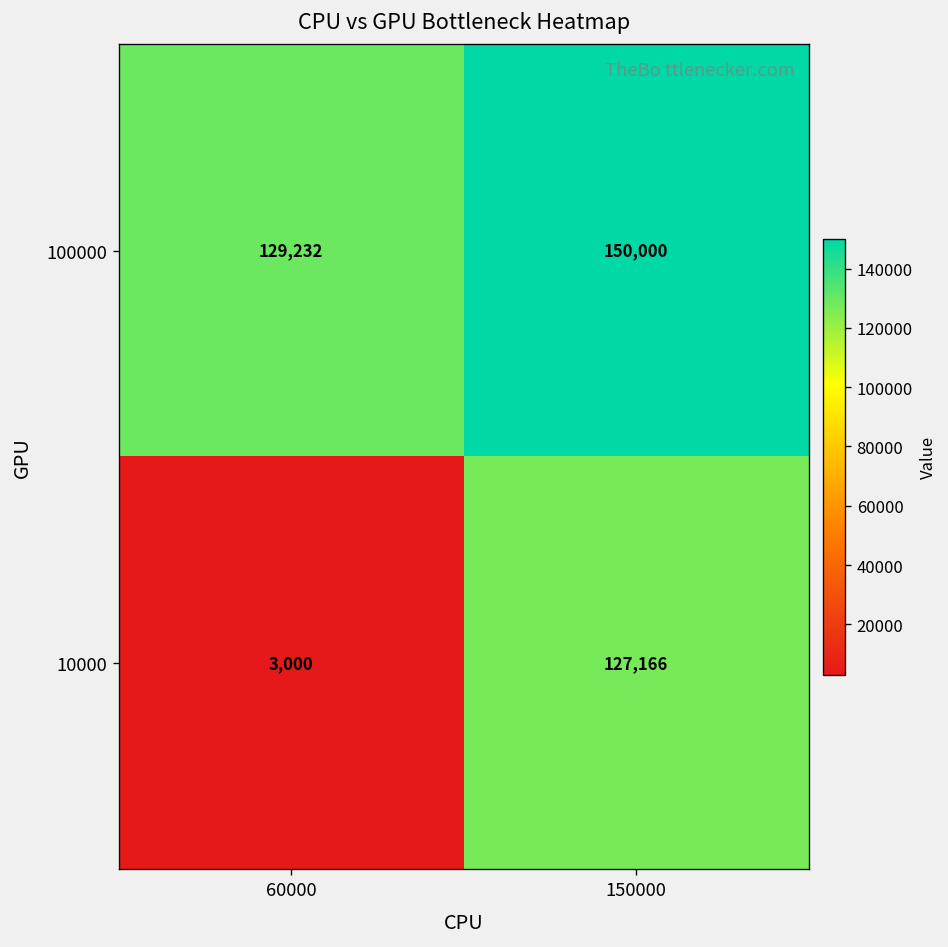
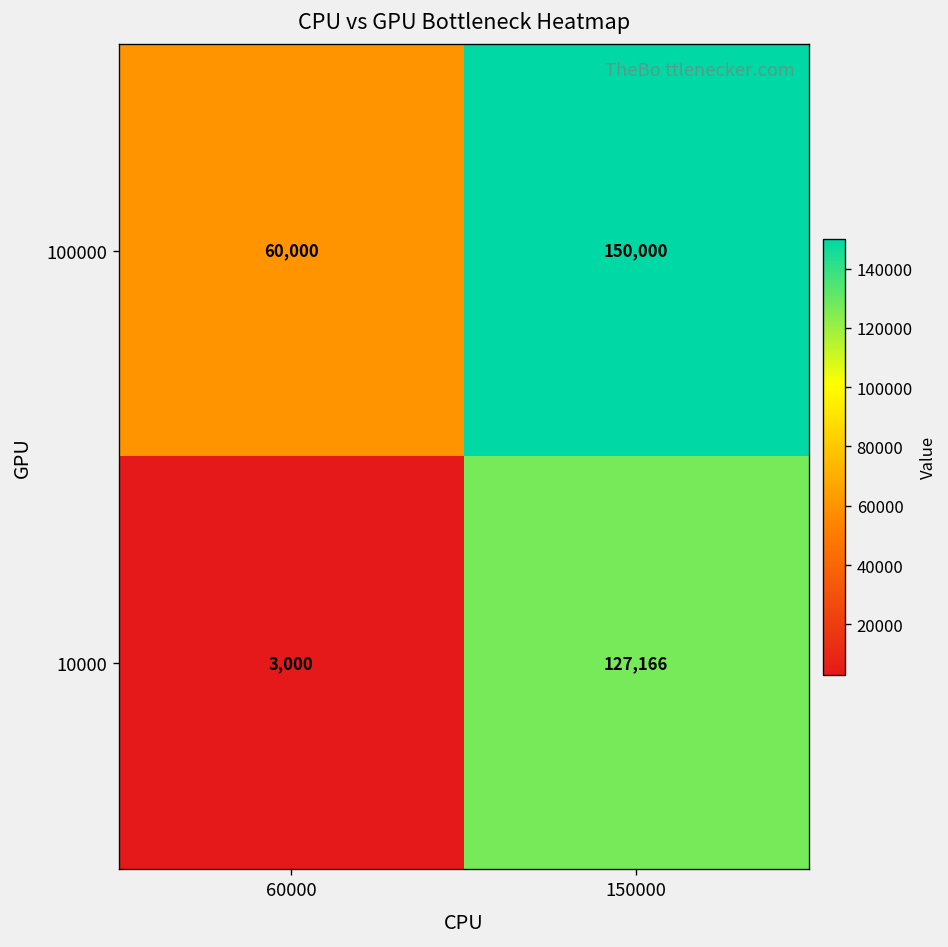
100000, 60000: 129,232 -> 60,000
